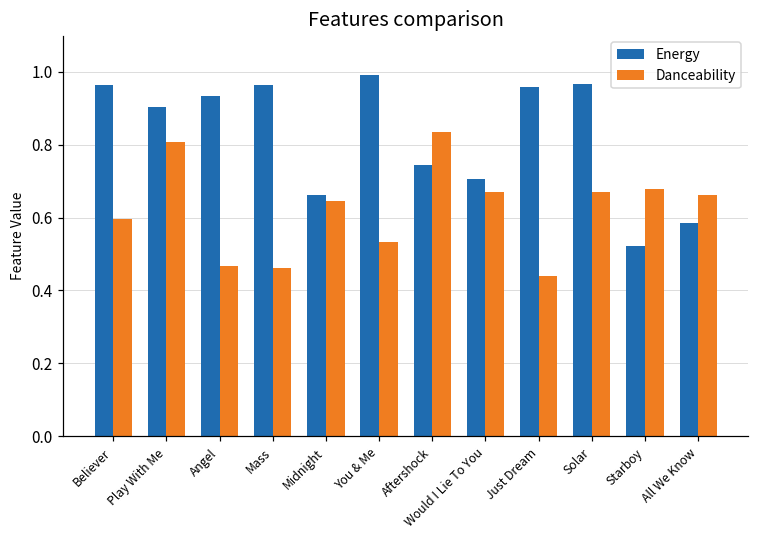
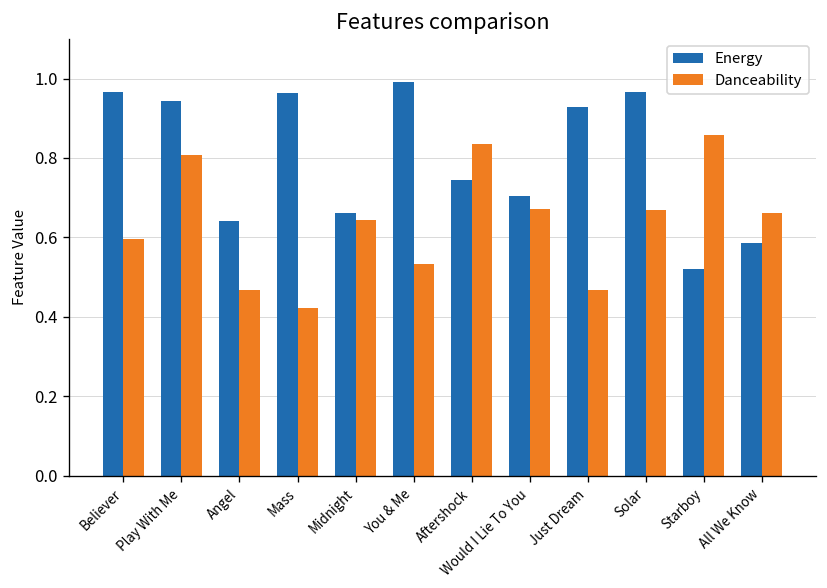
Energy, Play With Me: 0.90 -> 0.94
Energy, Angel: 0.94 -> 0.64
Danceability, Mass: 0.46 -> 0.42
Energy, Just Dream: 0.96 -> 0.93
Danceability, Just Dream: 0.44 -> 0.47
Danceability, Starboy: 0.68 -> 0.86
